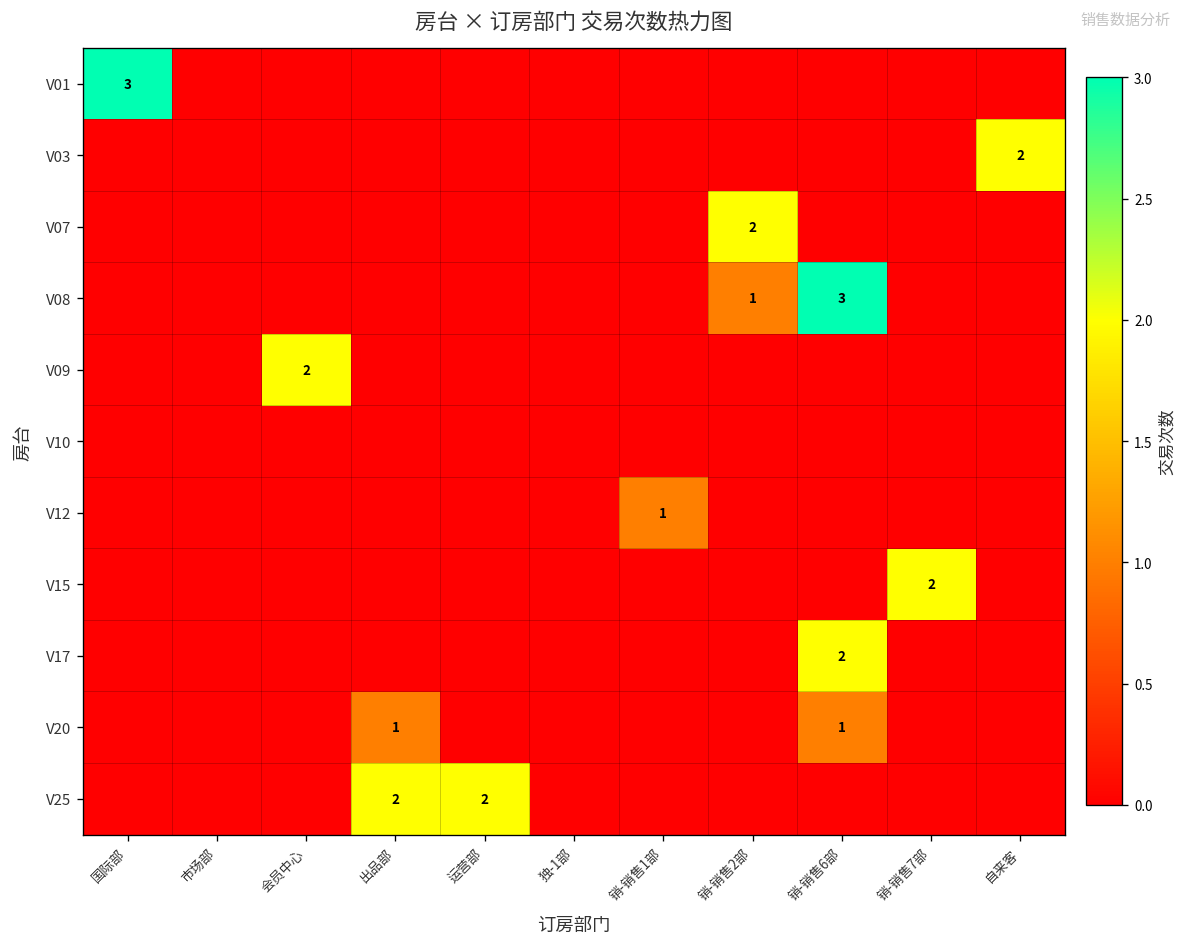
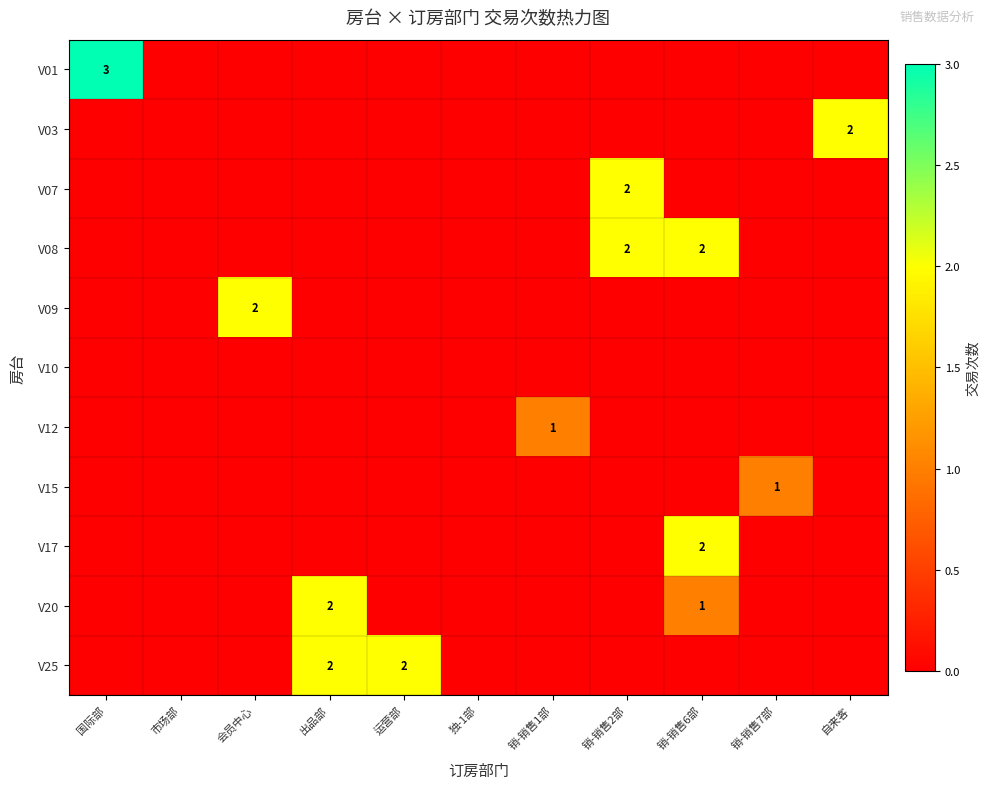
V08, 销-销售2部: 1 -> 2
V08, 销-销售6部: 3 -> 2
V15, 销-销售7部: 2 -> 1
V20, 出品部: 1 -> 2
